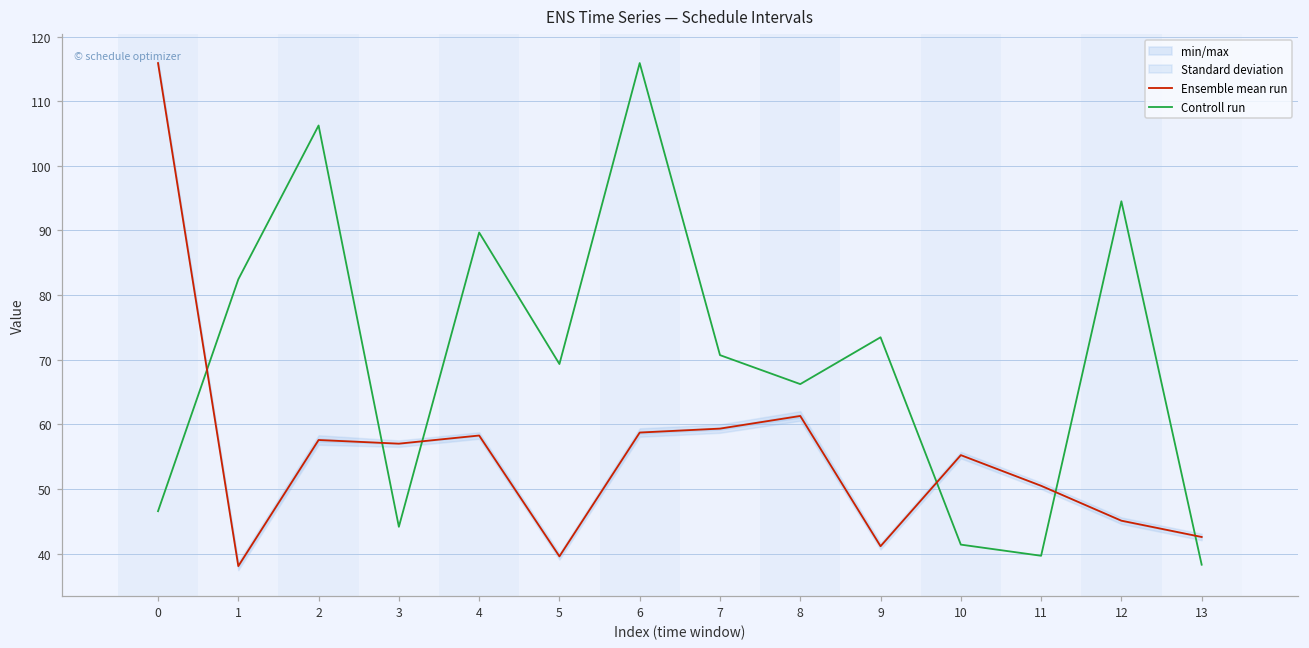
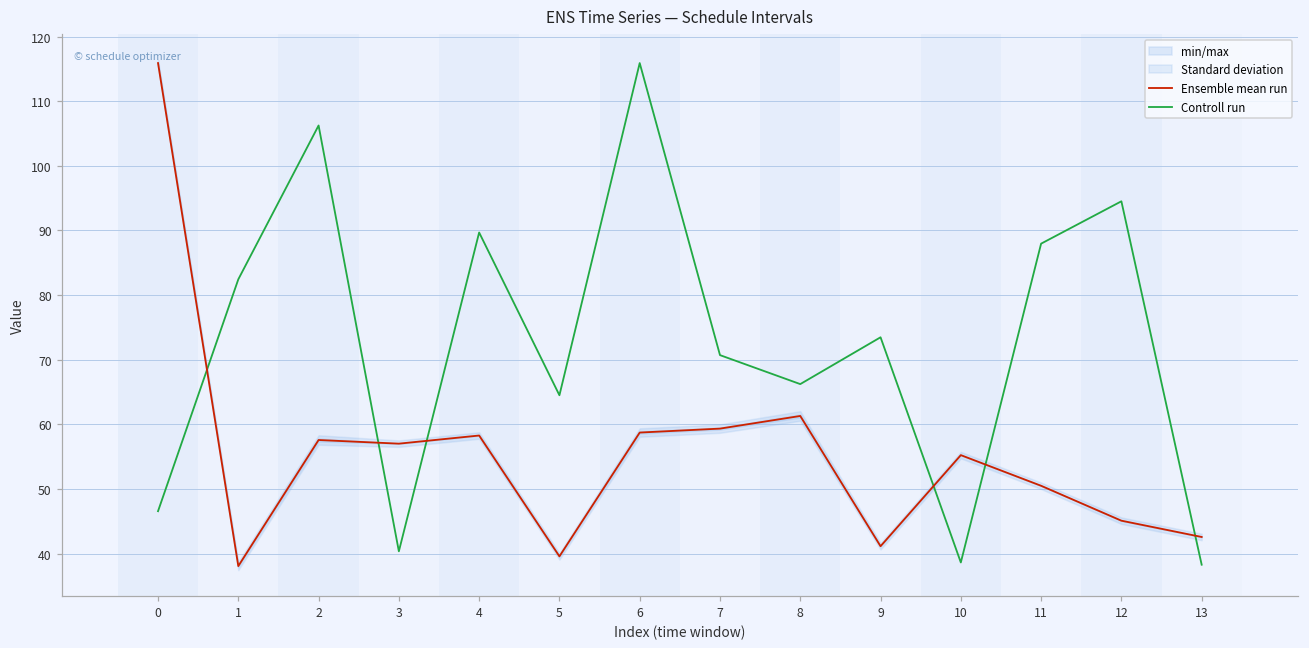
Controll run, 3: 44 -> 40
Controll run, 5: 69 -> 64
Controll run, 10: 41 -> 39
Controll run, 11: 40 -> 88
